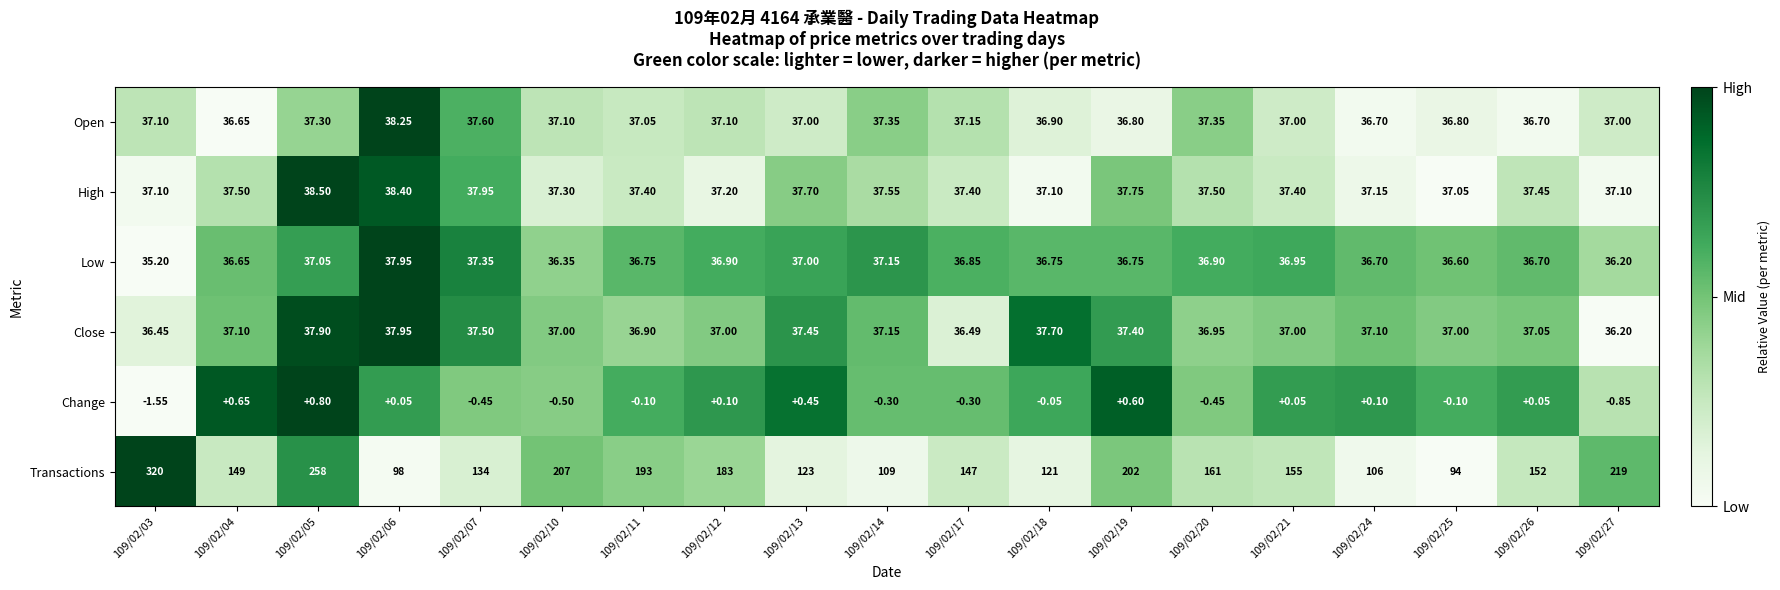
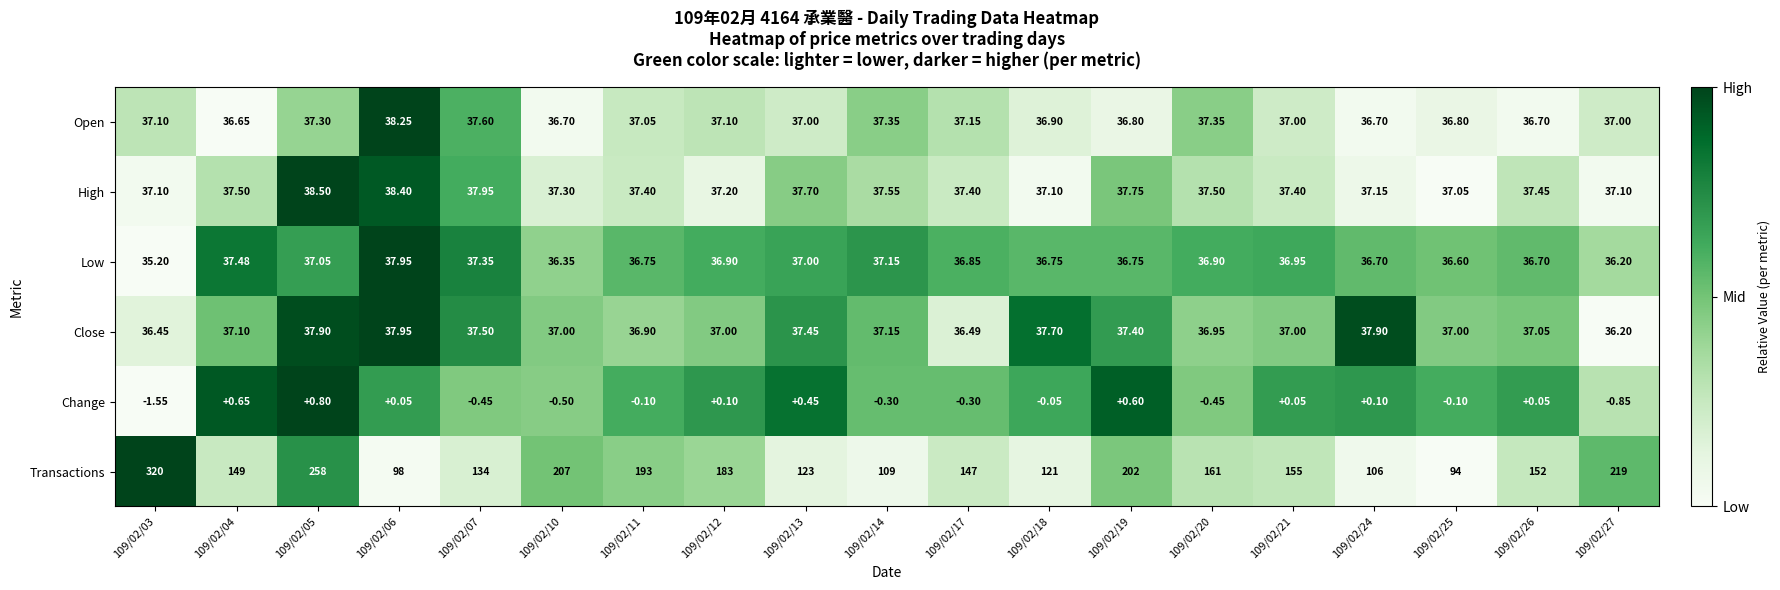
Open, 109/02/10: 37.10 -> 36.70
Low, 109/02/04: 36.65 -> 37.48
Close, 109/02/24: 37.10 -> 37.90
